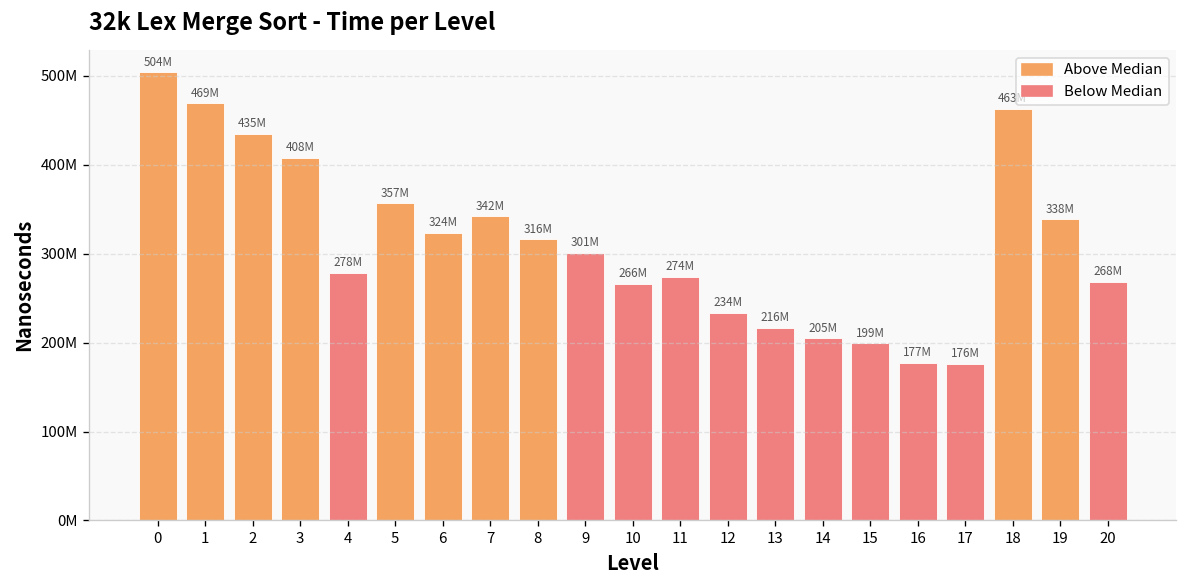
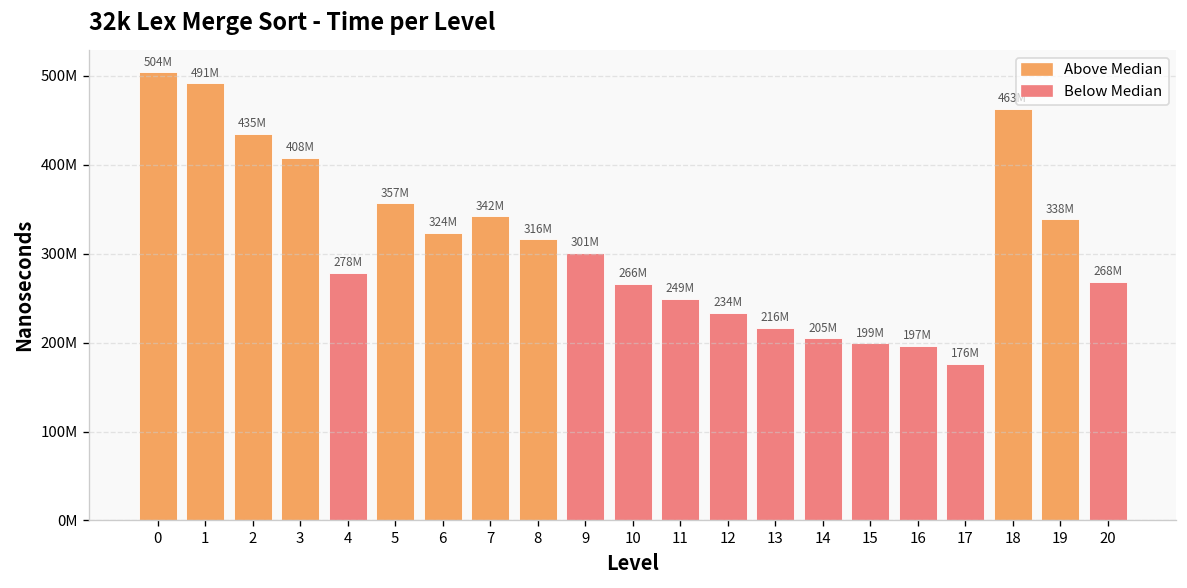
1: 469M -> 491M
11: 274M -> 249M
16: 177M -> 197M
